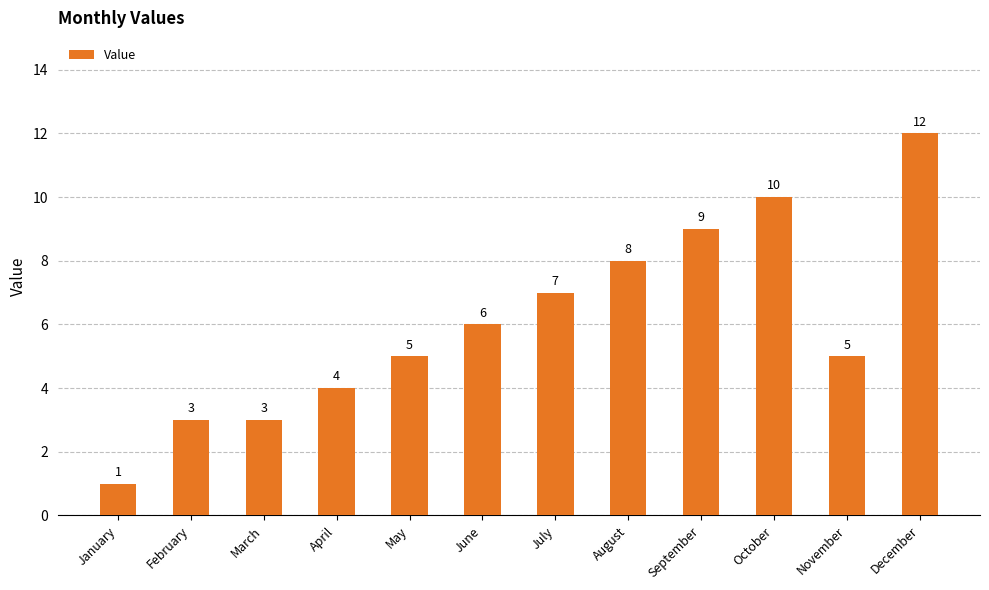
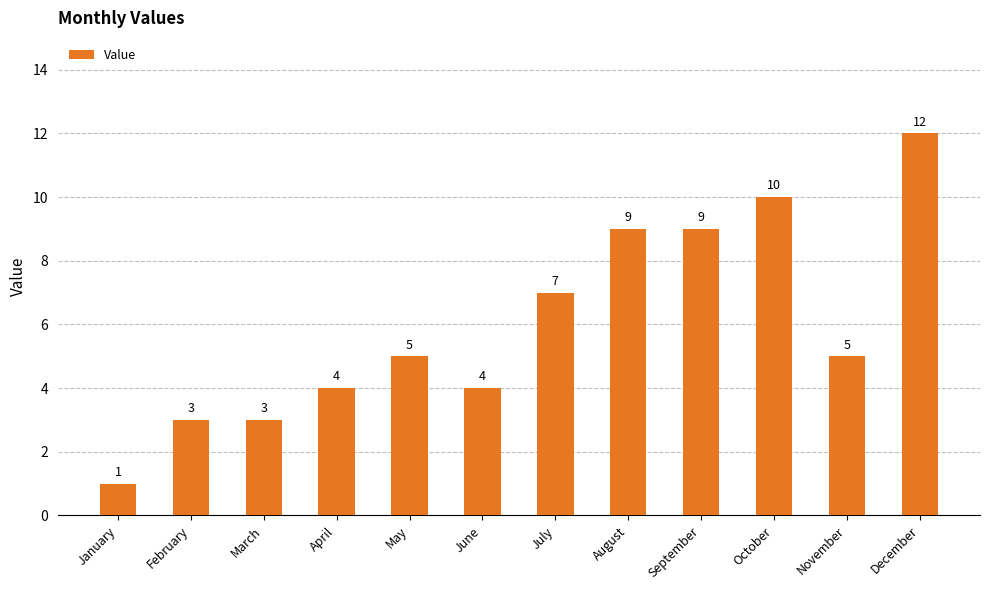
June: 6 -> 4
August: 8 -> 9
